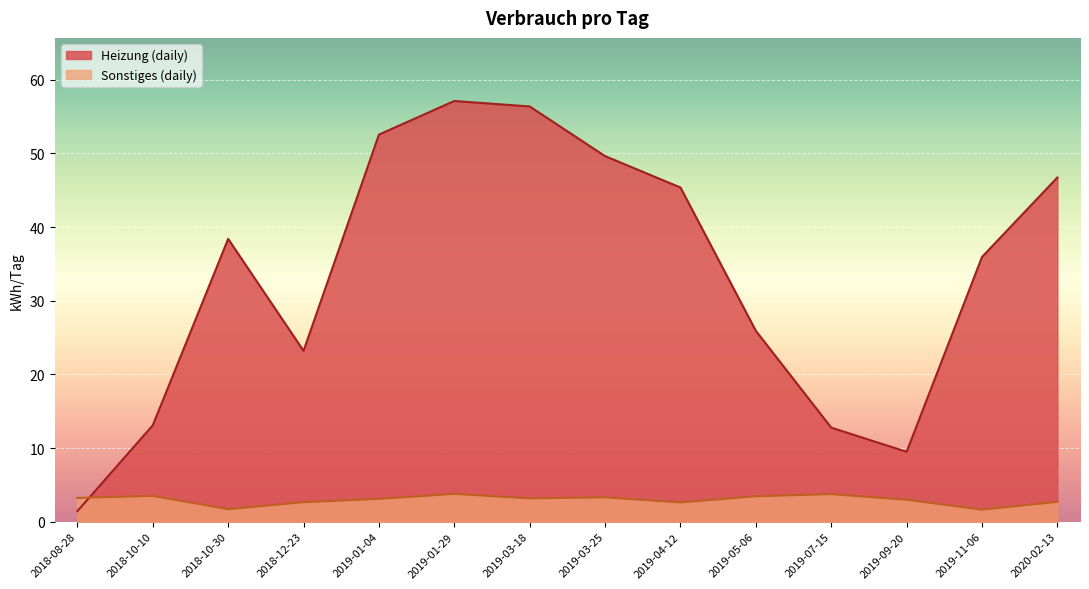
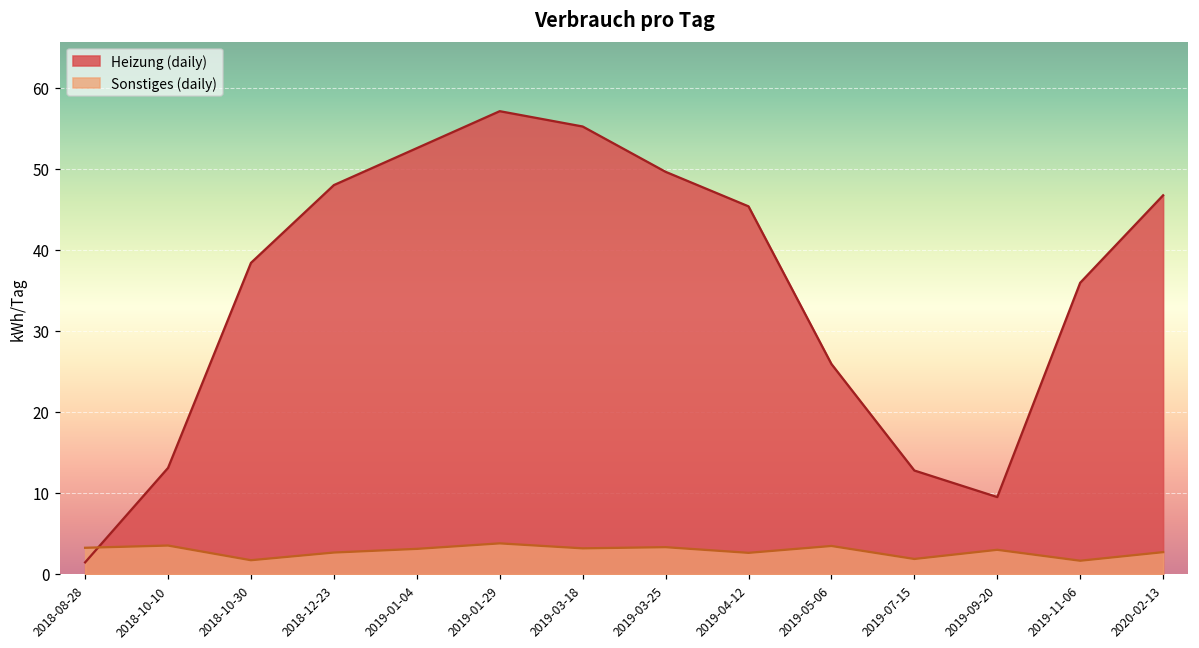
Heizung (daily), 2018-12-23: 23 -> 48
Heizung (daily), 2019-03-18: 56 -> 55
Sonstiges (daily), 2019-07-15: 4 -> 2
